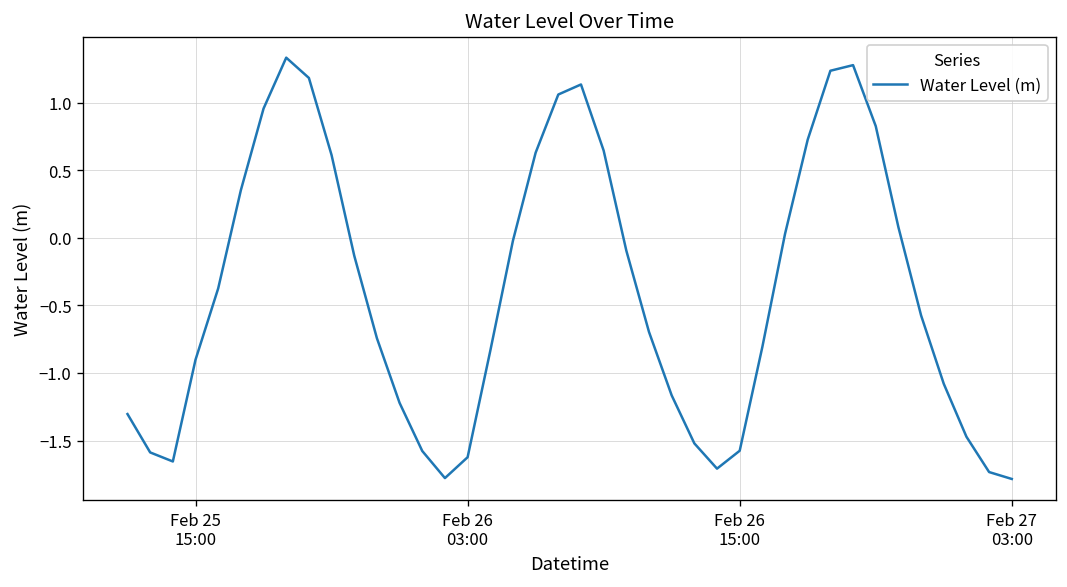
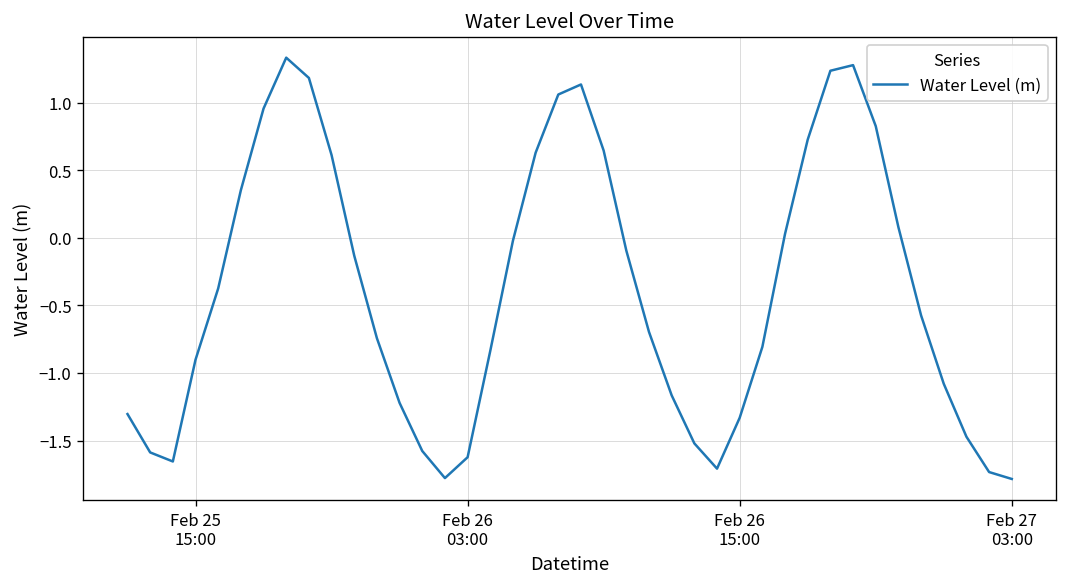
Feb 26 15:00: -1.58 -> -1.33
